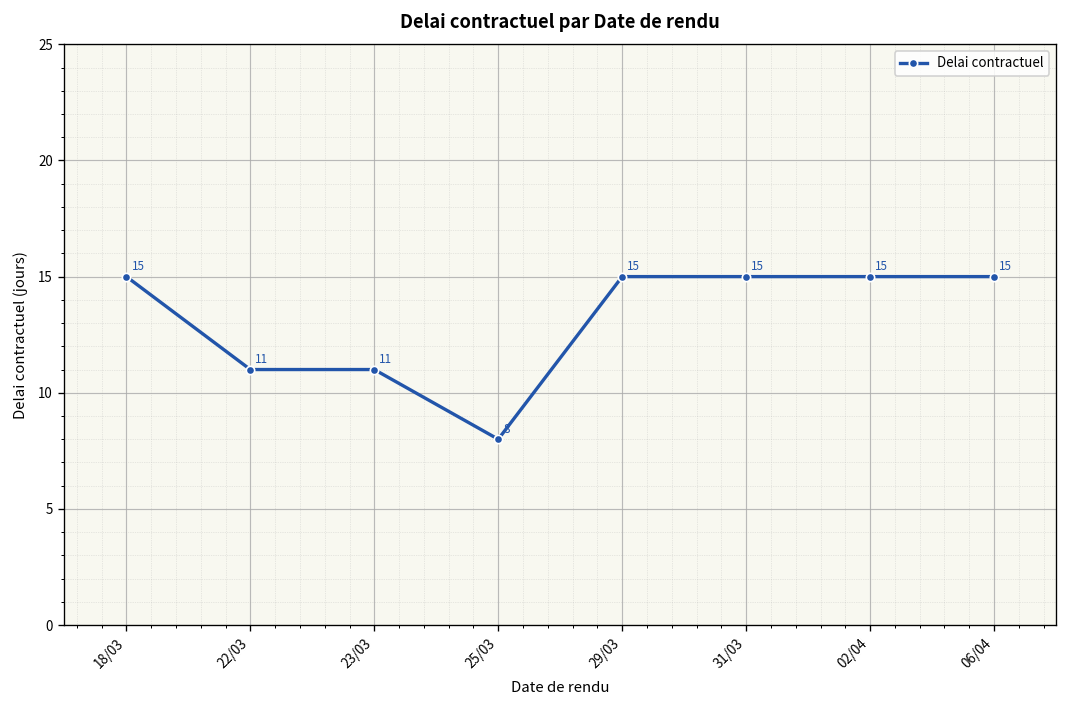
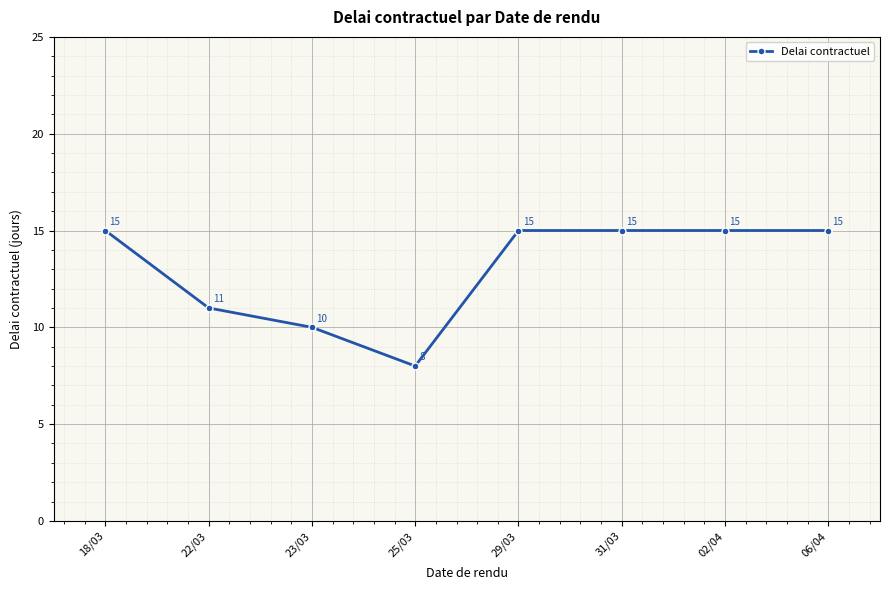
23/03: 11 -> 10
